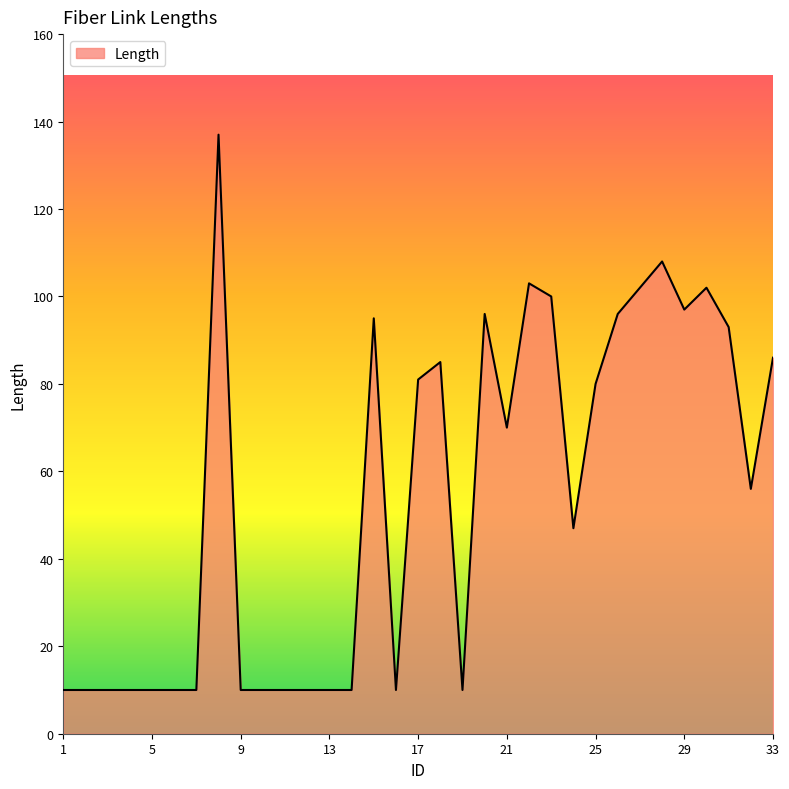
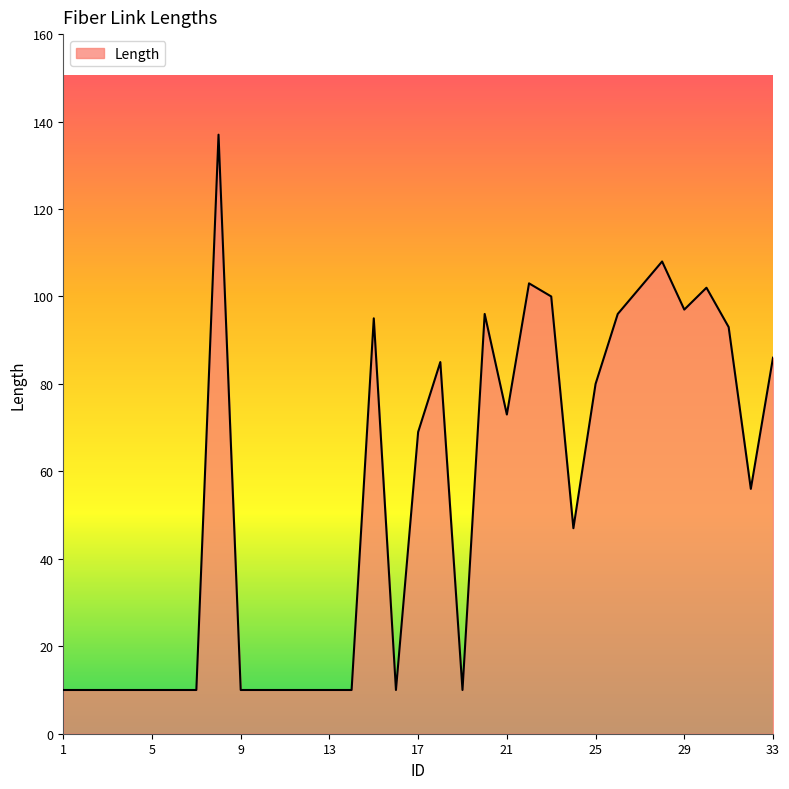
17: 81 -> 69
21: 70 -> 73
